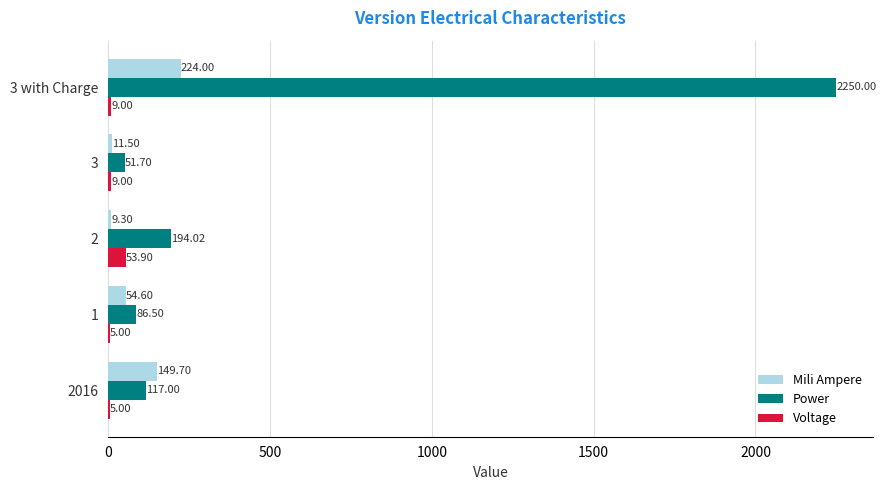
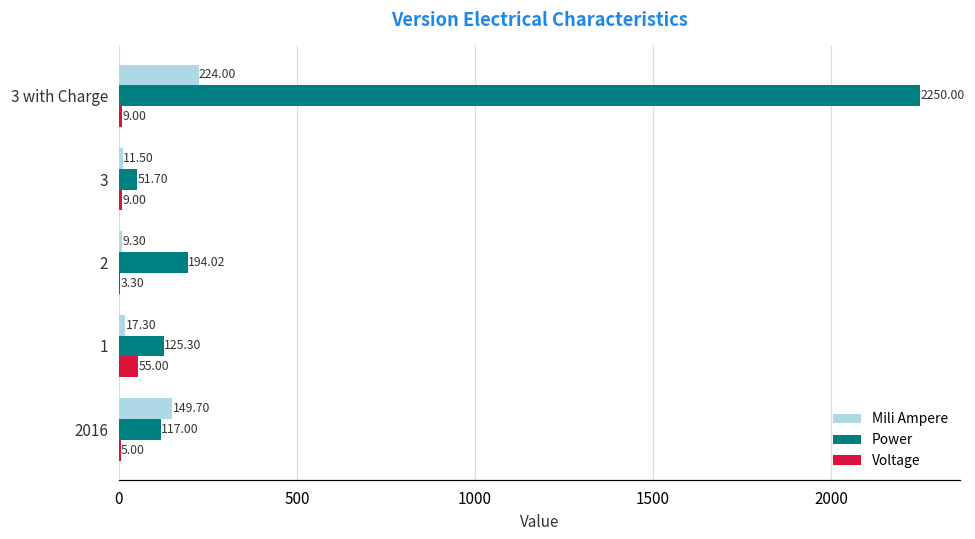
Voltage, 2: 53.90 -> 3.30
Mili Ampere, 1: 54.60 -> 17.30
Power, 1: 86.50 -> 125.30
Voltage, 1: 5.00 -> 55.00
